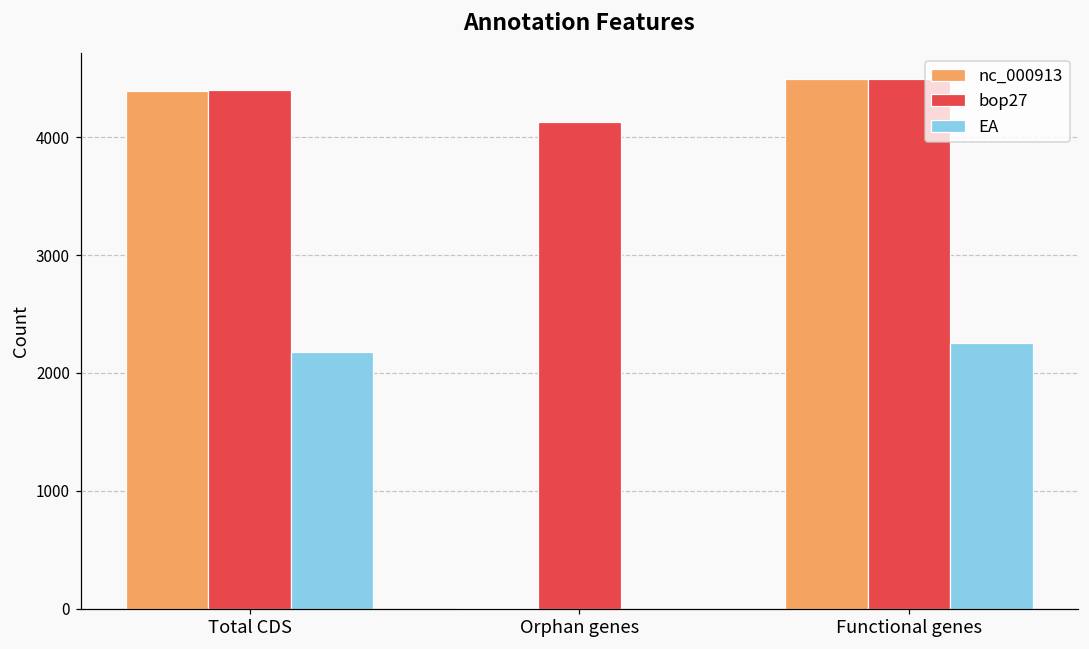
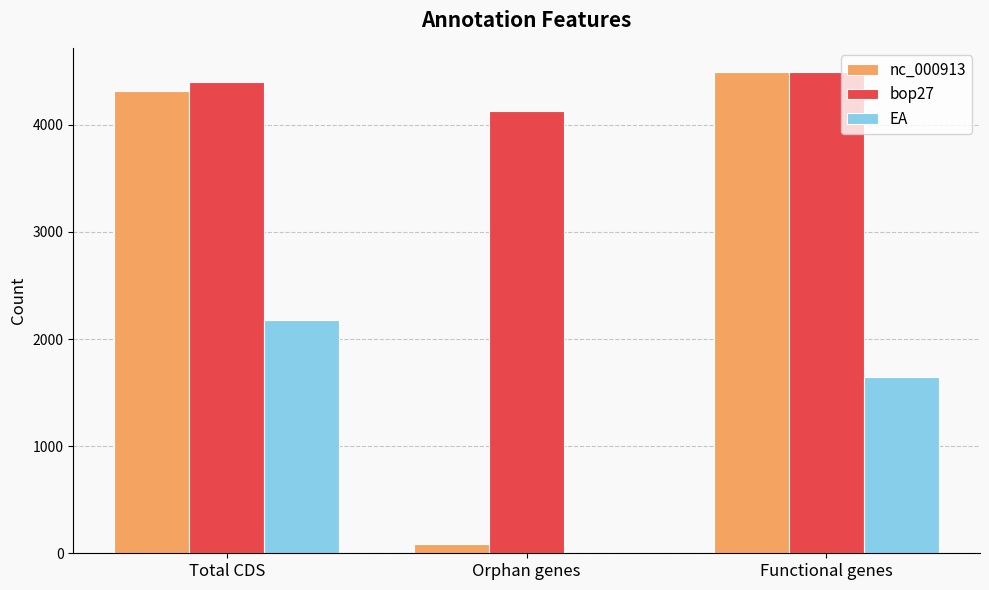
nc_000913, Total CDS: 4400 -> 4320
nc_000913, Orphan genes: 0 -> 90
EA, Functional genes: 2250 -> 1650
